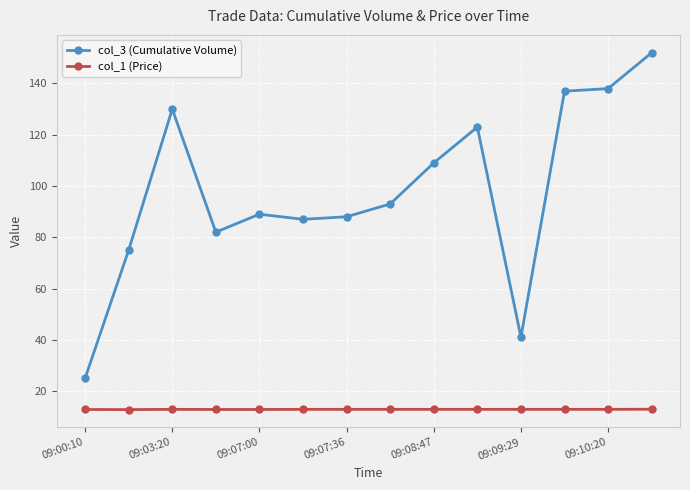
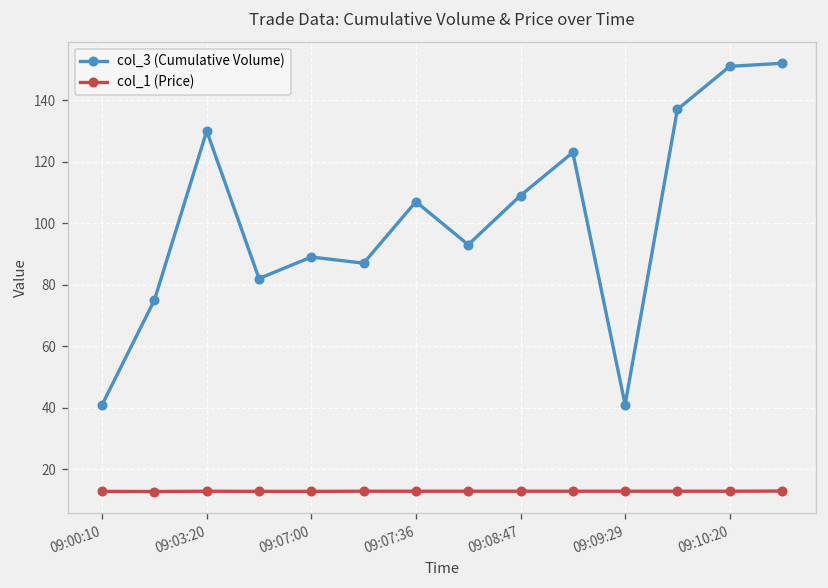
col_3 (Cumulative Volume), 09:00:10: 25 -> 41
col_3 (Cumulative Volume), 09:07:36: 88 -> 107
col_3 (Cumulative Volume), 09:10:20: 138 -> 151
